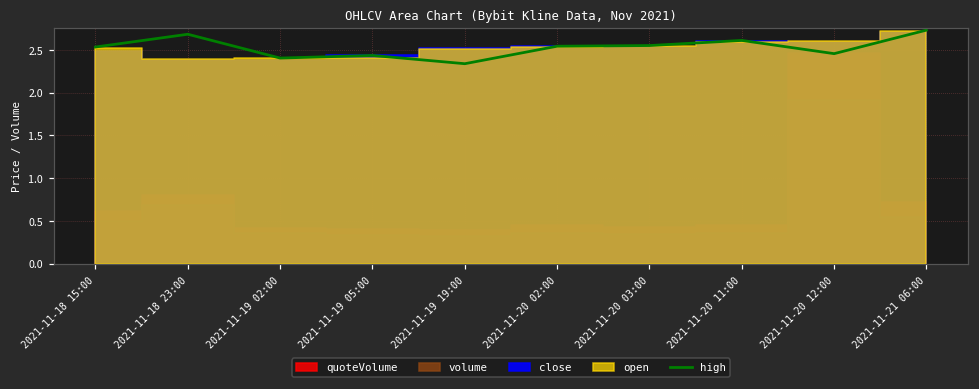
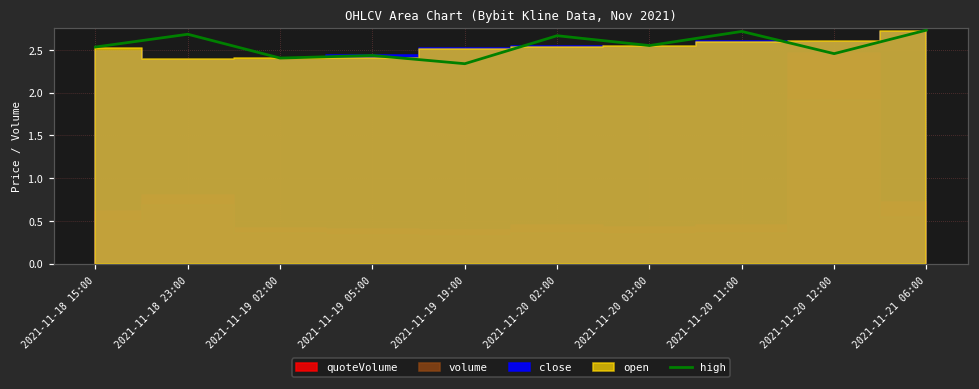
high, 2021-11-20 02:00: 2.5 -> 2.7
high, 2021-11-20 11:00: 2.6 -> 2.7
